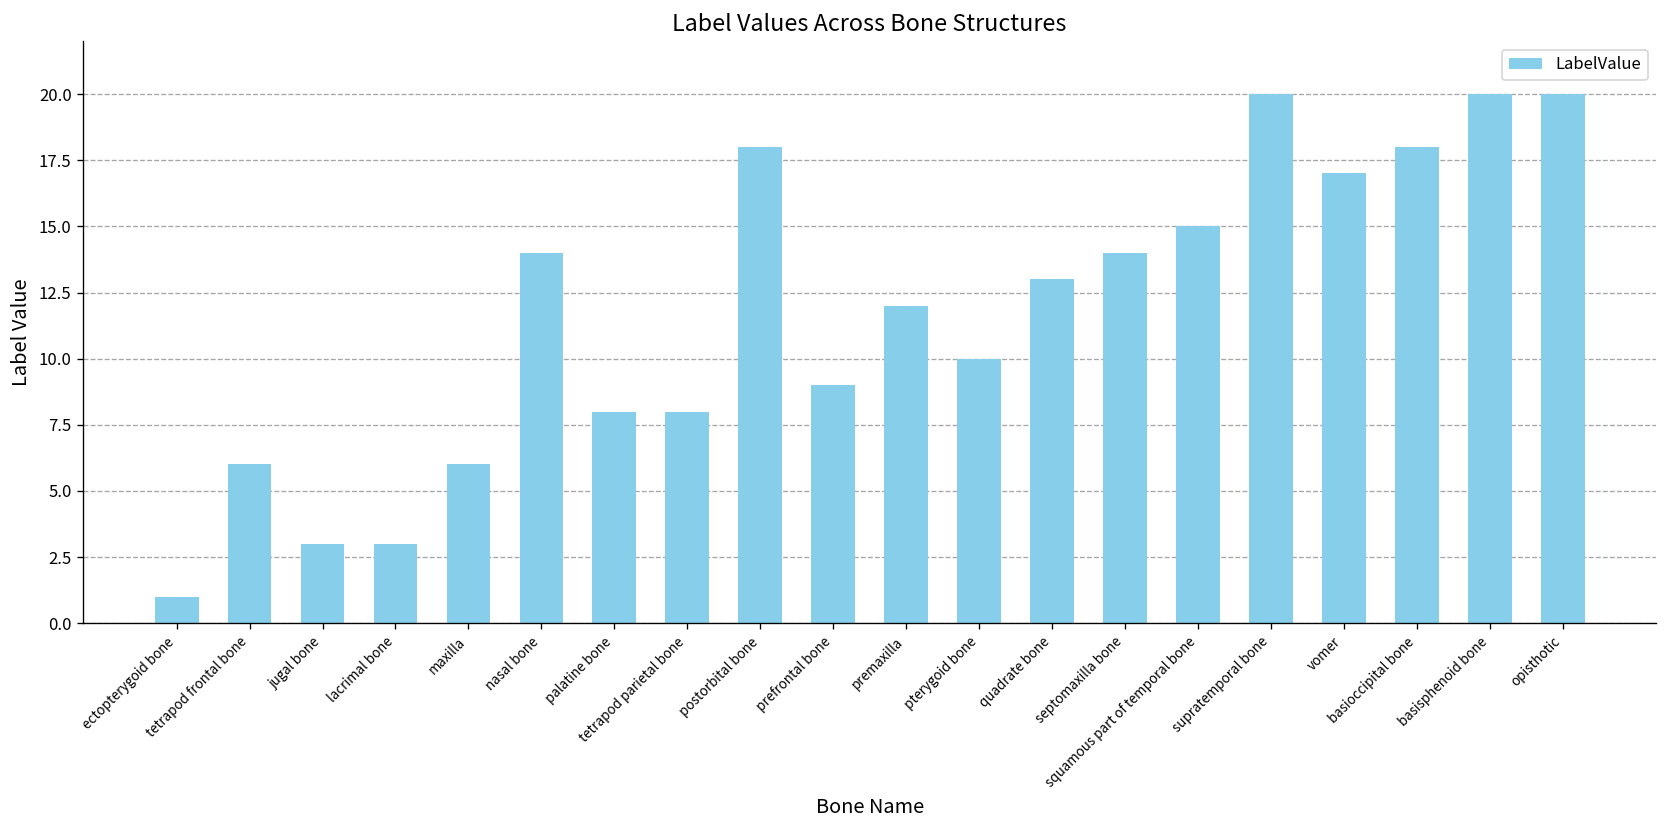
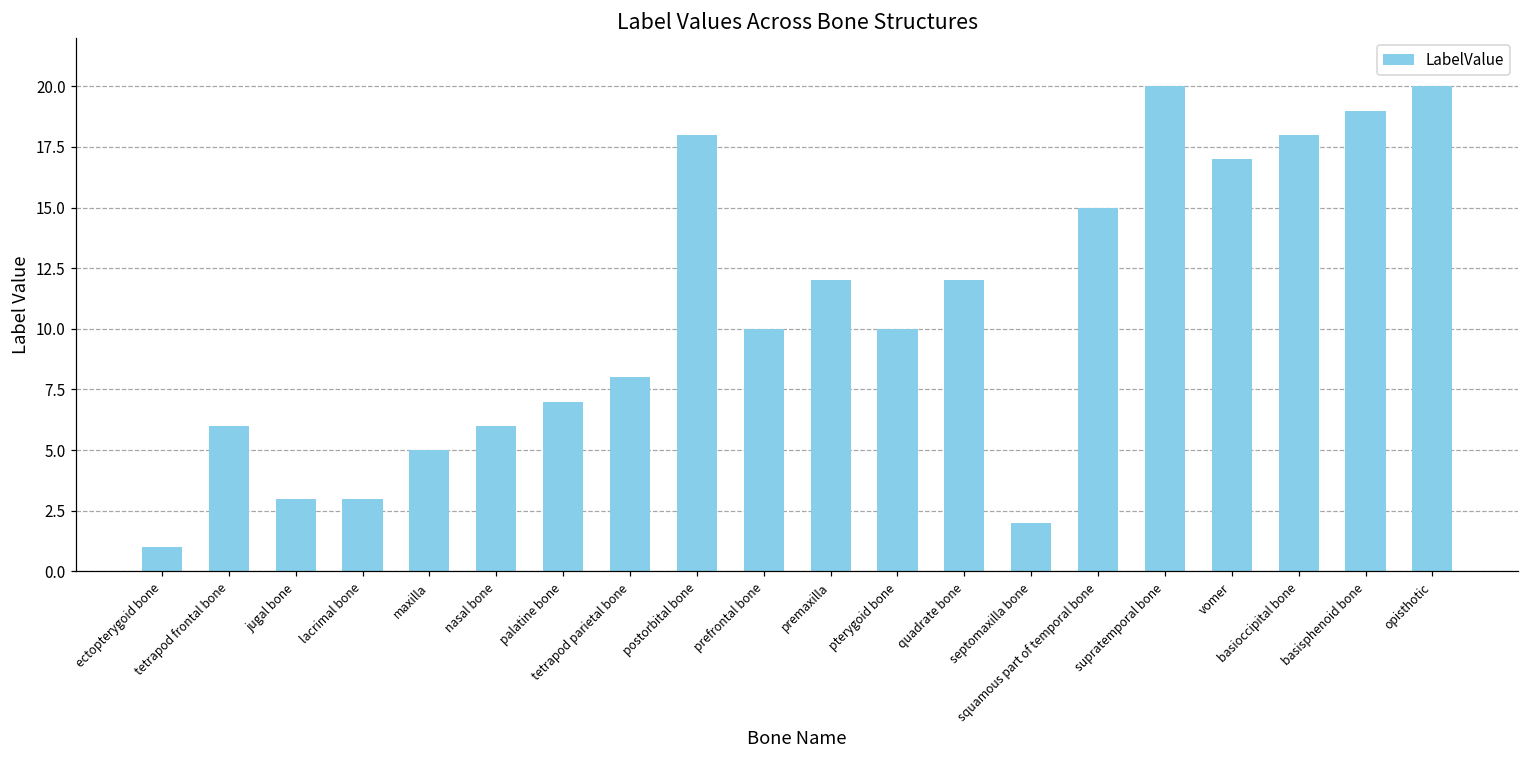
maxilla: 6 -> 5
nasal bone: 14 -> 6
palatine bone: 8 -> 7
prefrontal bone: 9 -> 10
quadrate bone: 13 -> 12
septomaxilla bone: 14 -> 2
basisphenoid bone: 20 -> 19
